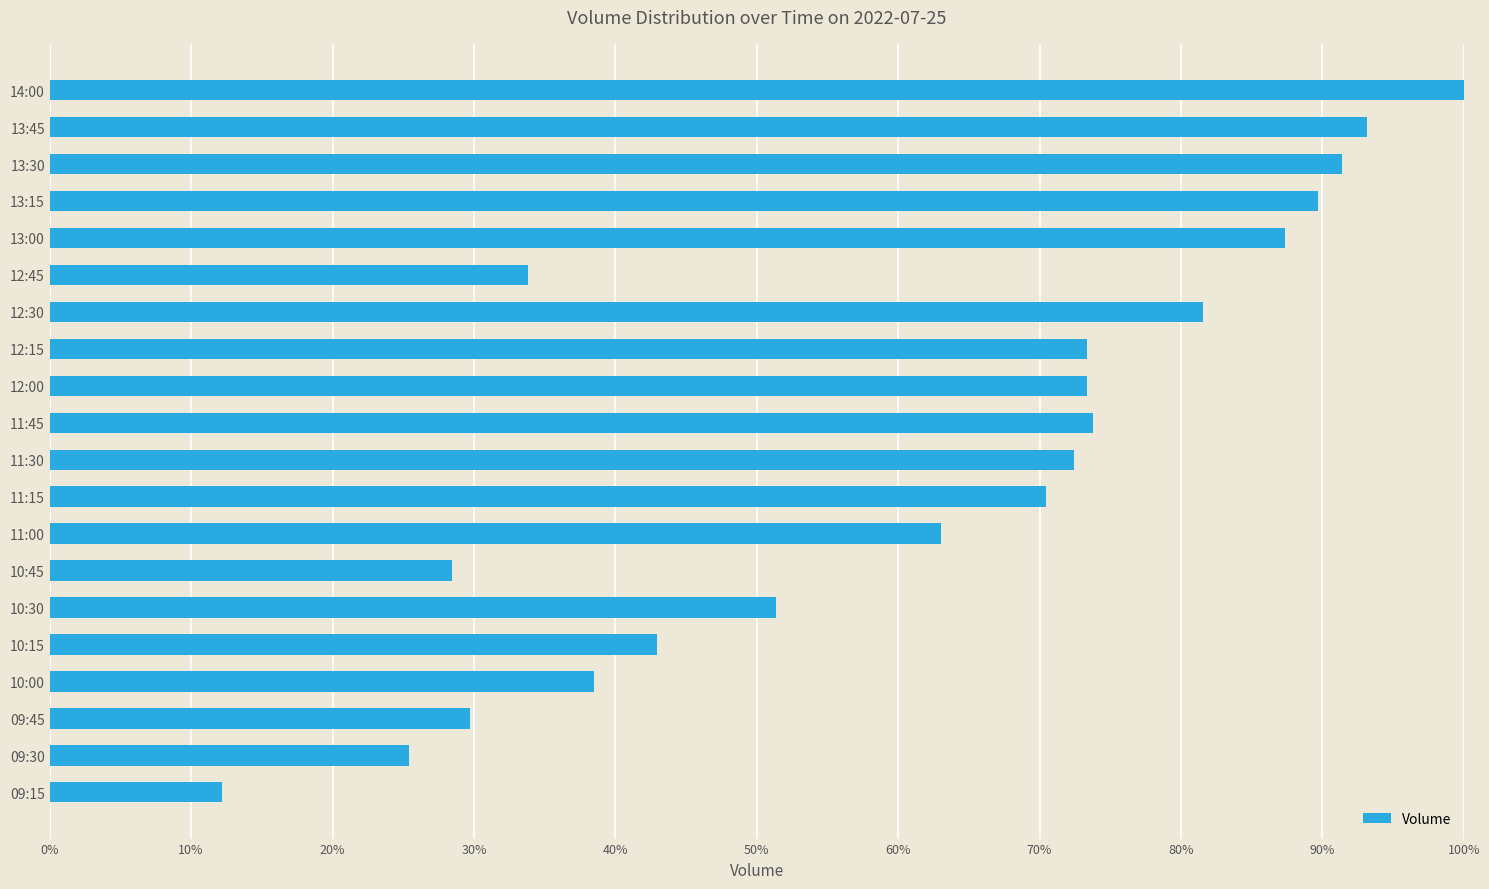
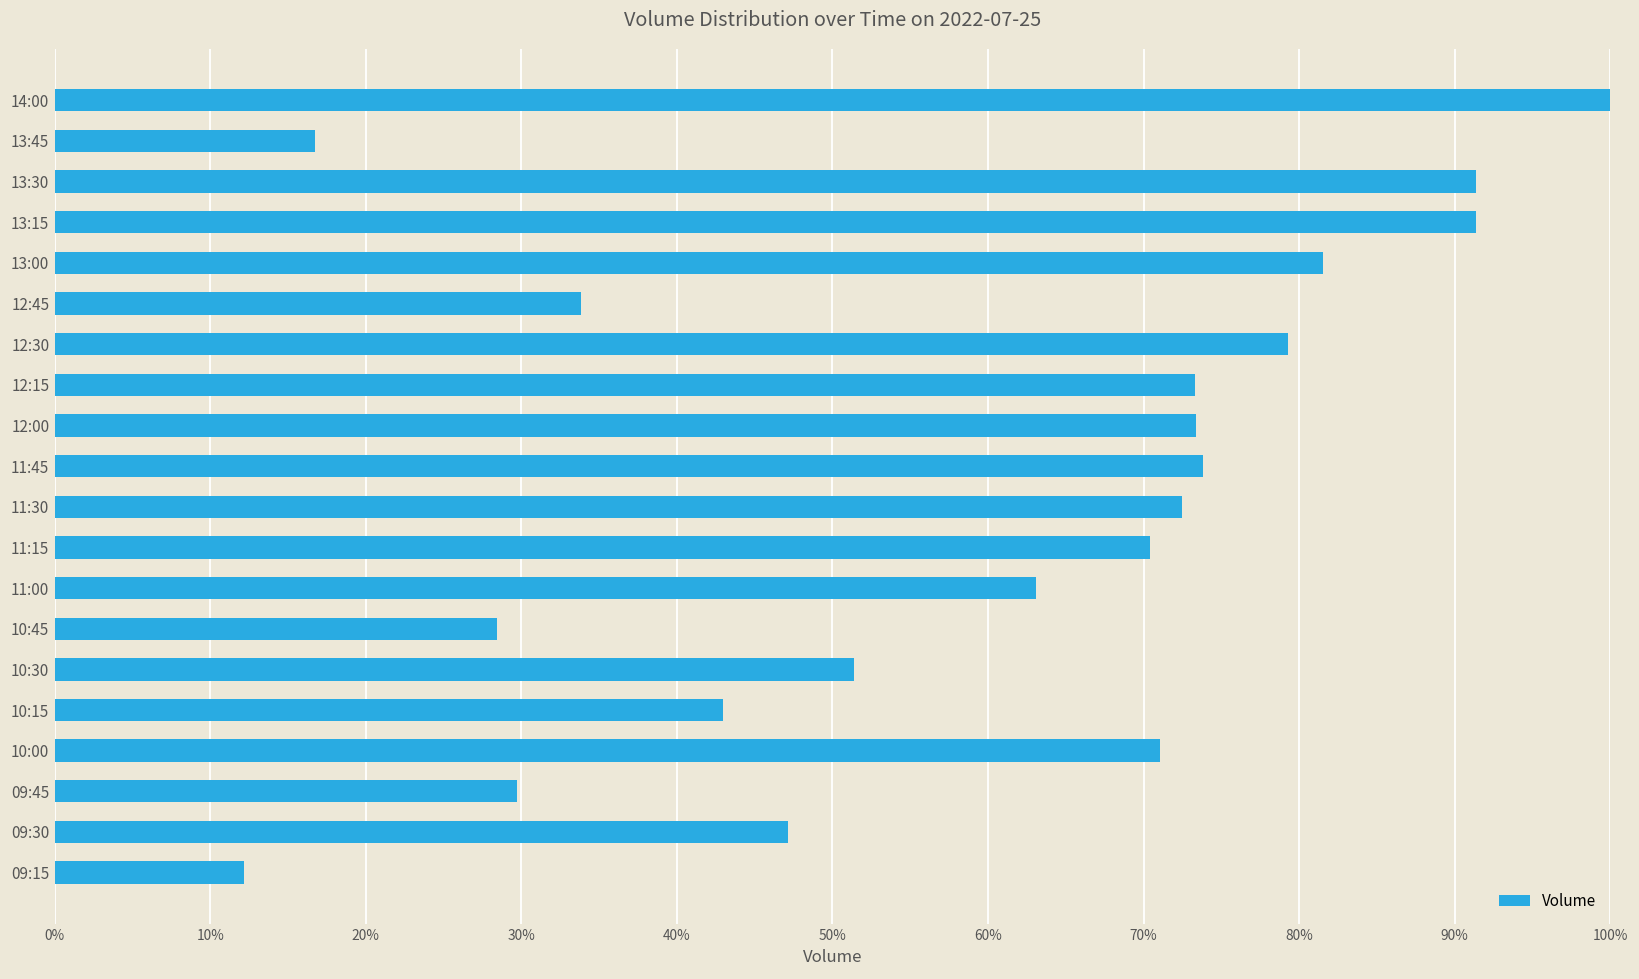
13:45: 93.2% -> 16.7%
13:15: 89.7% -> 91.4%
13:00: 87.4% -> 81.5%
12:30: 81.6% -> 79.3%
10:00: 38.5% -> 71.0%
09:30: 25.4% -> 47.1%
